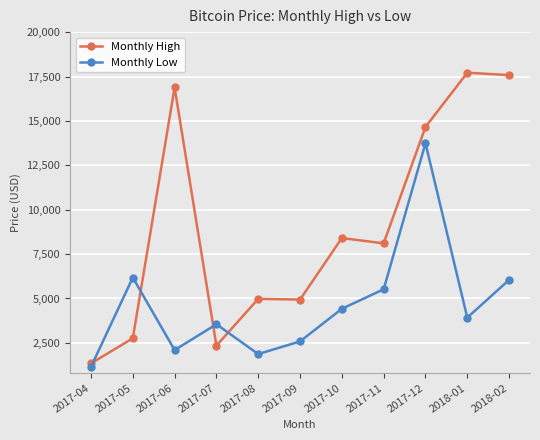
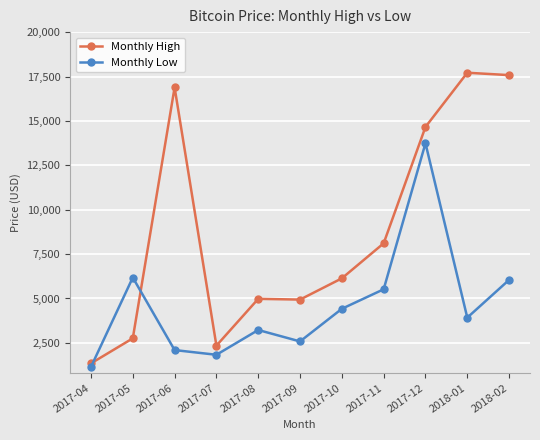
Monthly Low, 2017-07: 3,600 -> 1,800
Monthly Low, 2017-08: 1,900 -> 3,200
Monthly High, 2017-10: 8,400 -> 6,100
